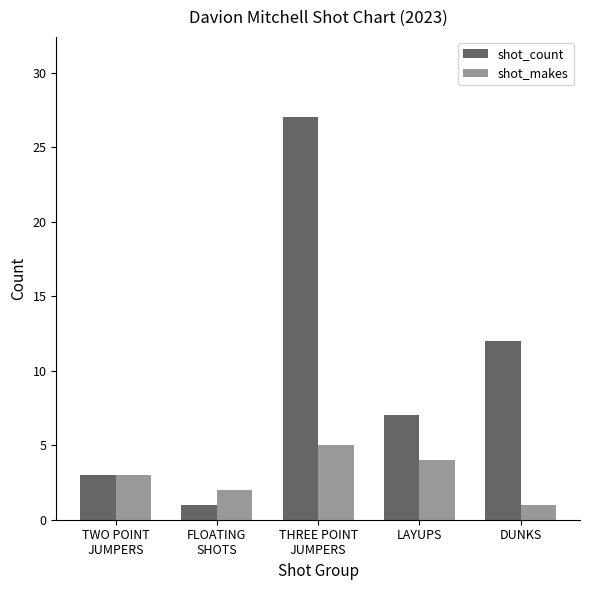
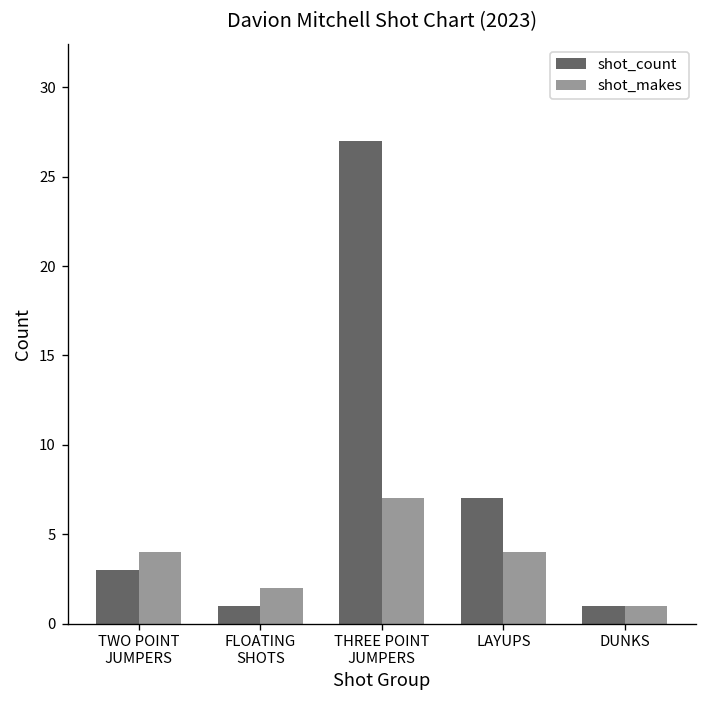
shot_makes, TWO POINT JUMPERS: 3 -> 4
shot_makes, THREE POINT JUMPERS: 5 -> 7
shot_count, DUNKS: 12 -> 1
